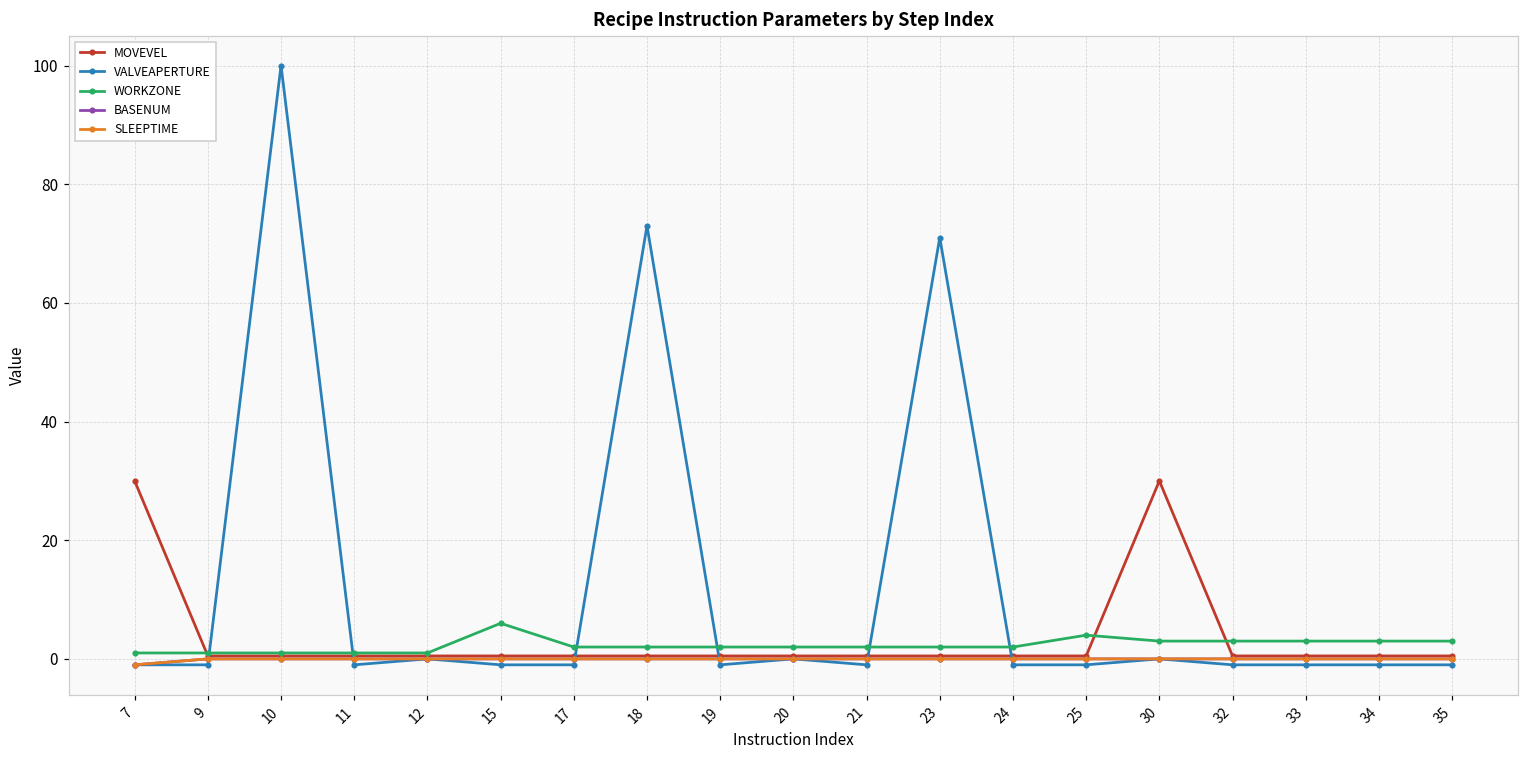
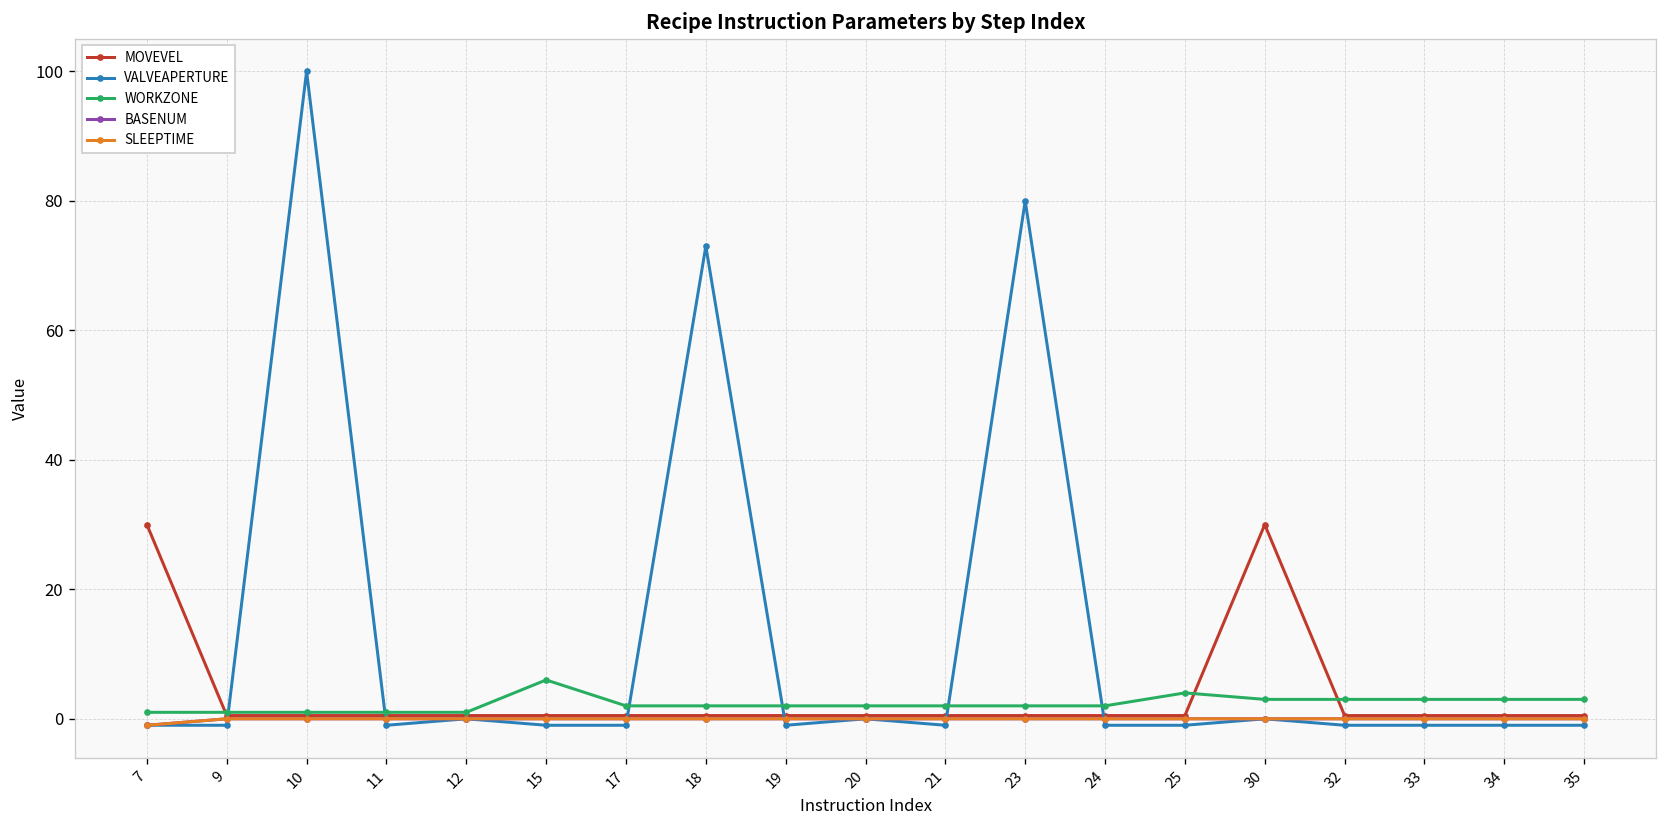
VALVEAPERTURE, 23: 71 -> 80
